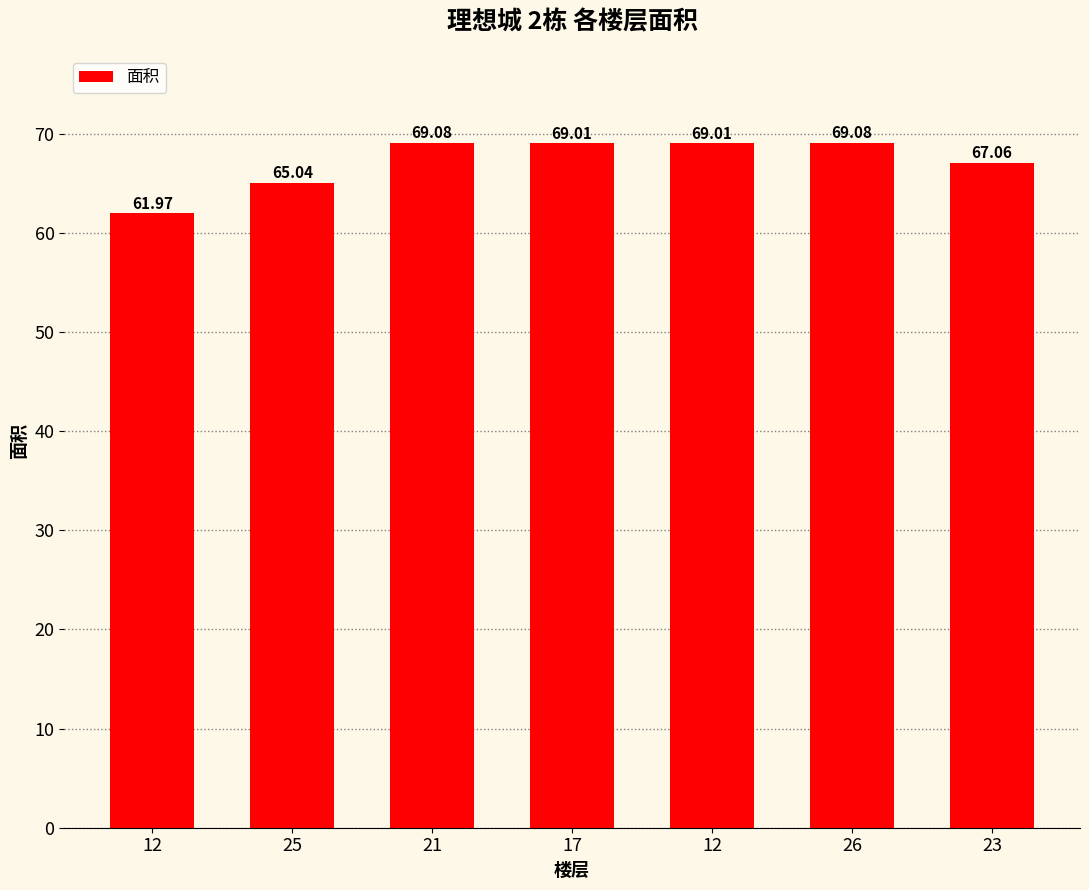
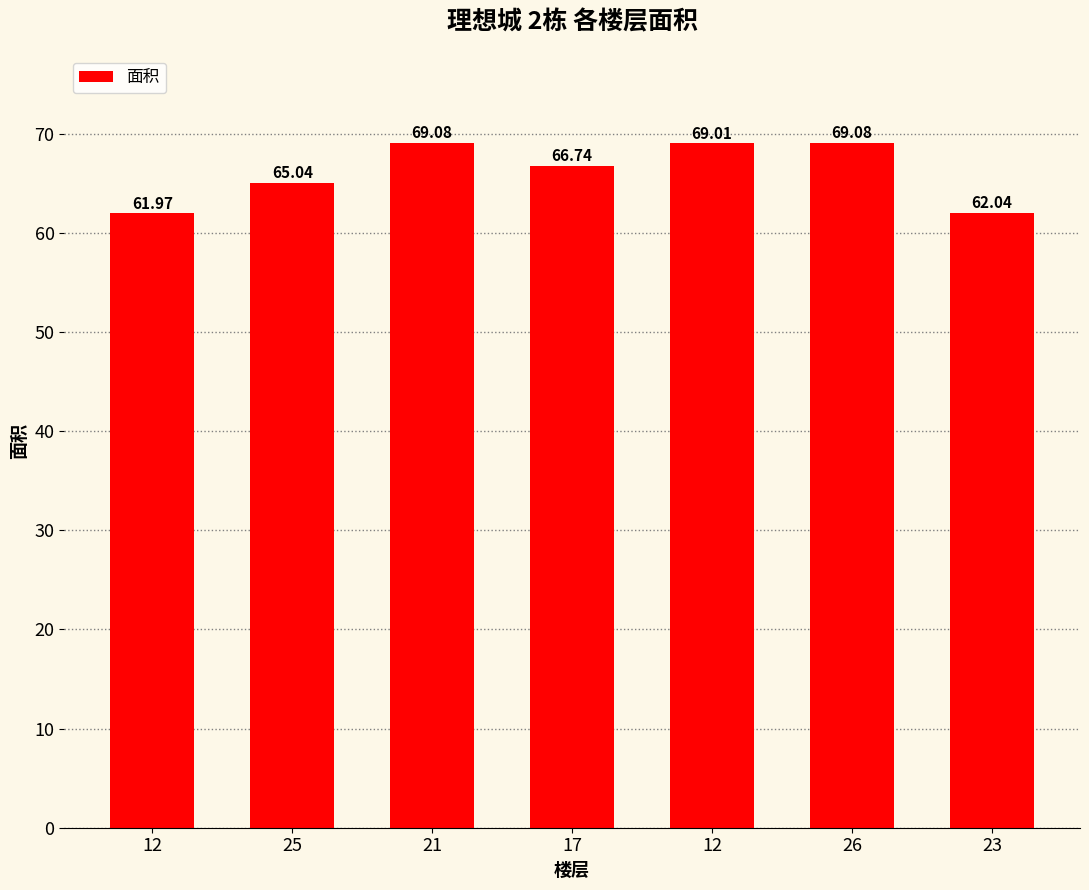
17: 69.01 -> 66.74
23: 67.06 -> 62.04
